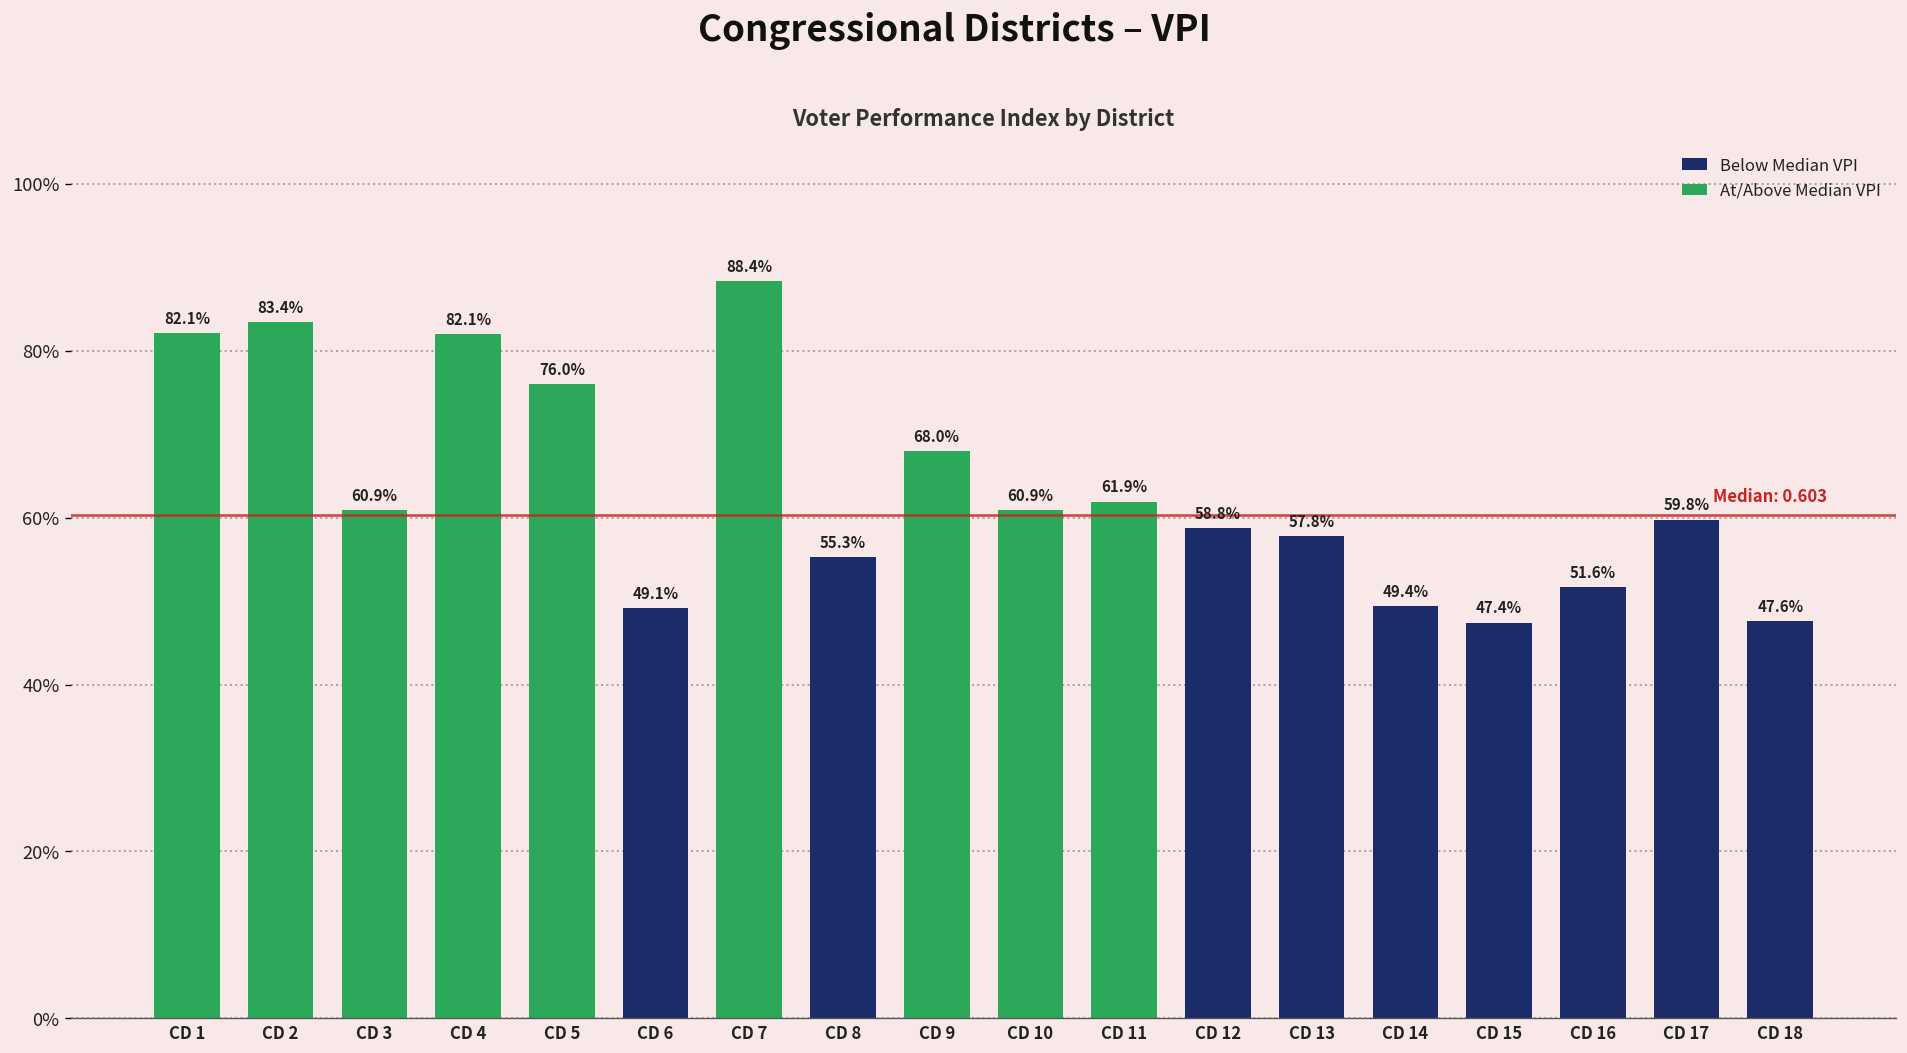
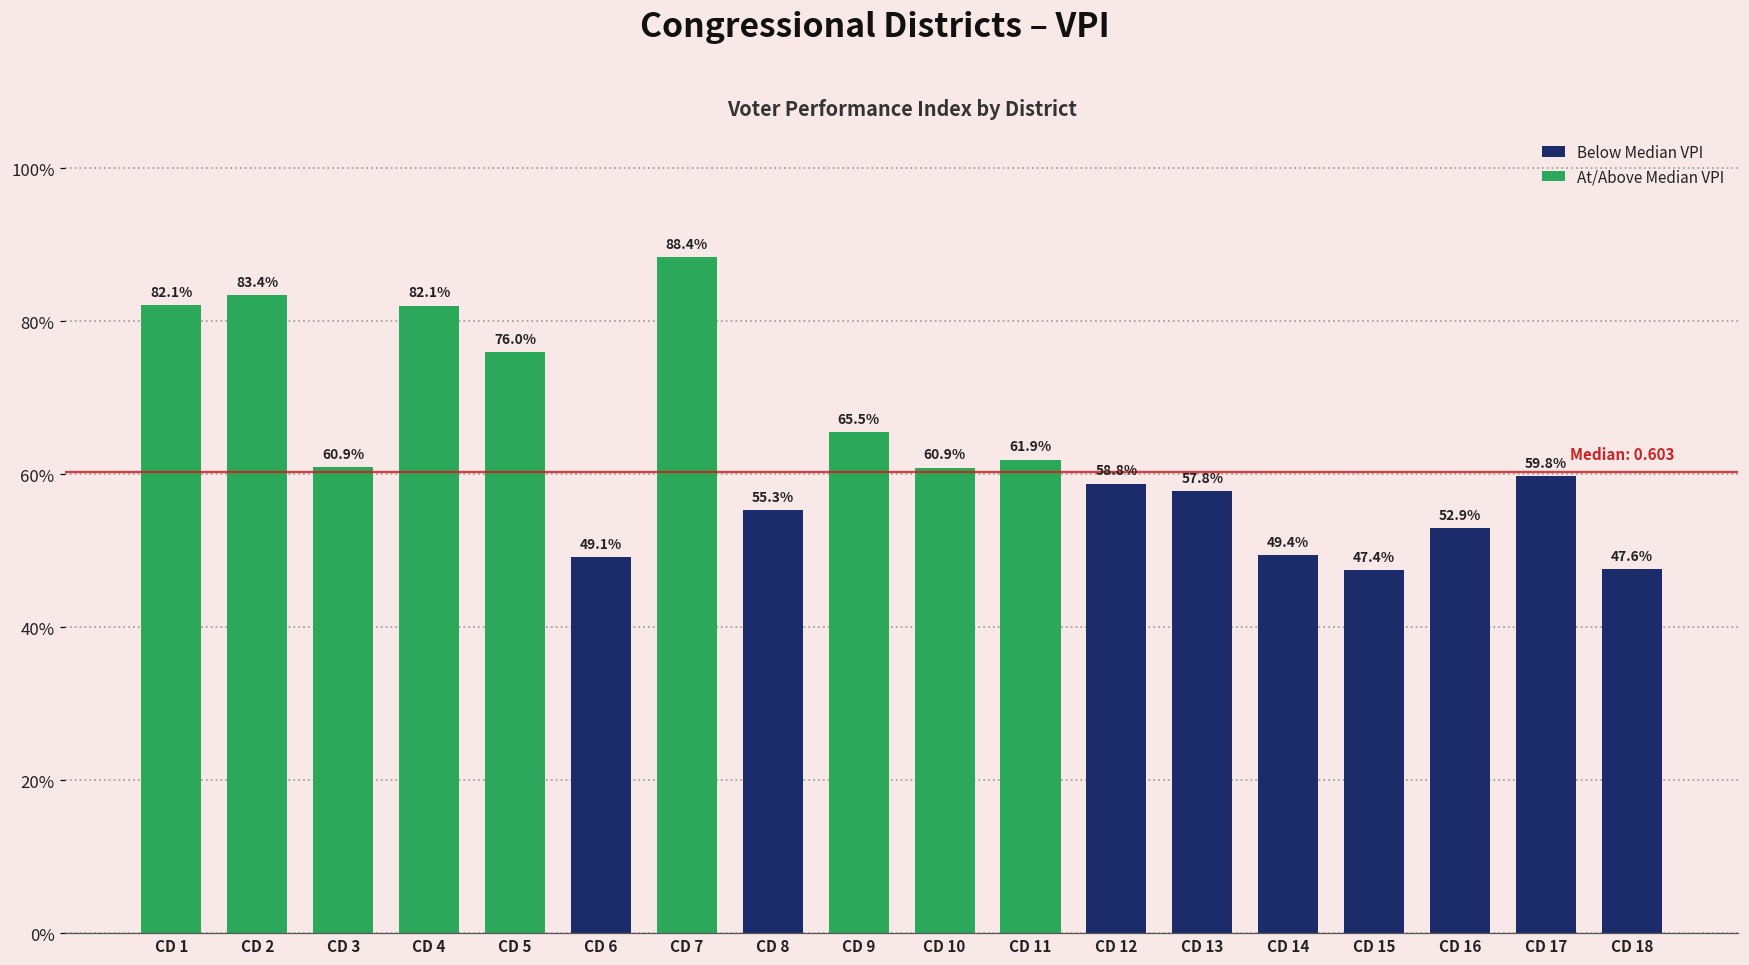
At/Above Median VPI, CD 9: 68.0% -> 65.5%
Below Median VPI, CD 16: 51.6% -> 52.9%
